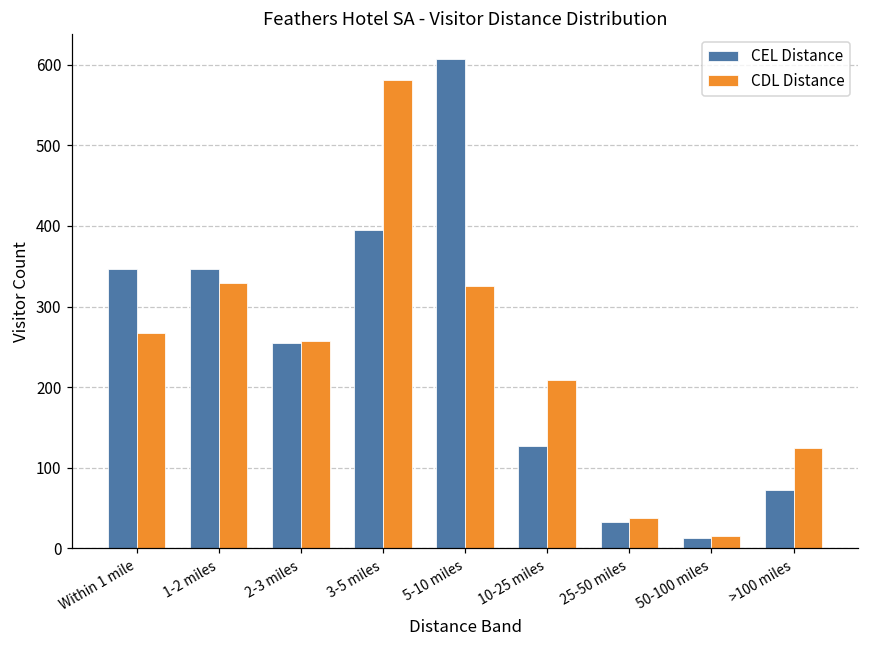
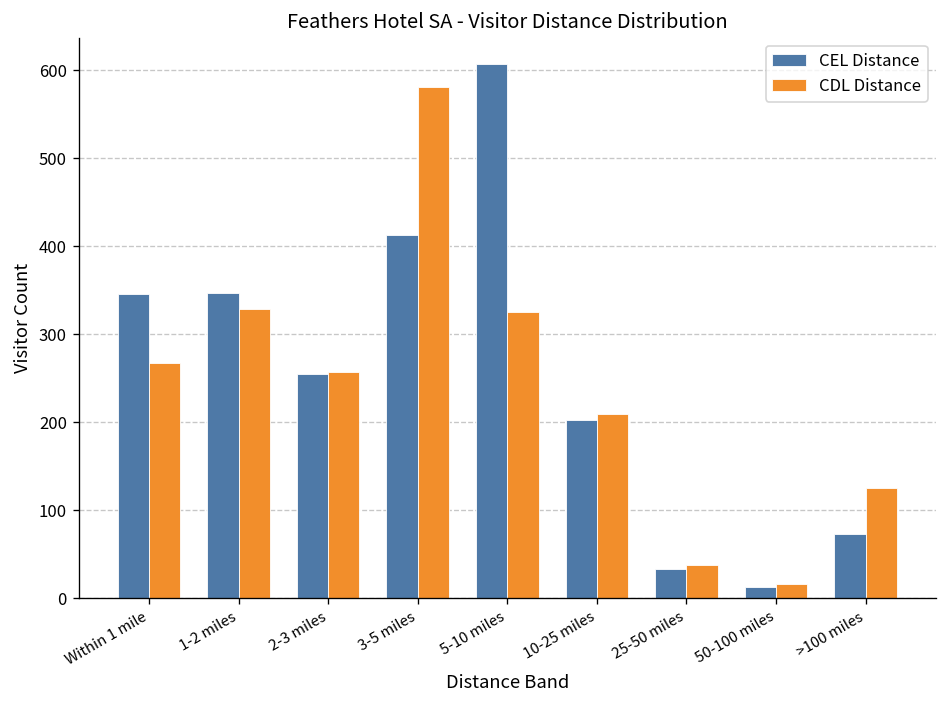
CEL Distance, 3-5 miles: 400 -> 410
CEL Distance, 10-25 miles: 130 -> 200
